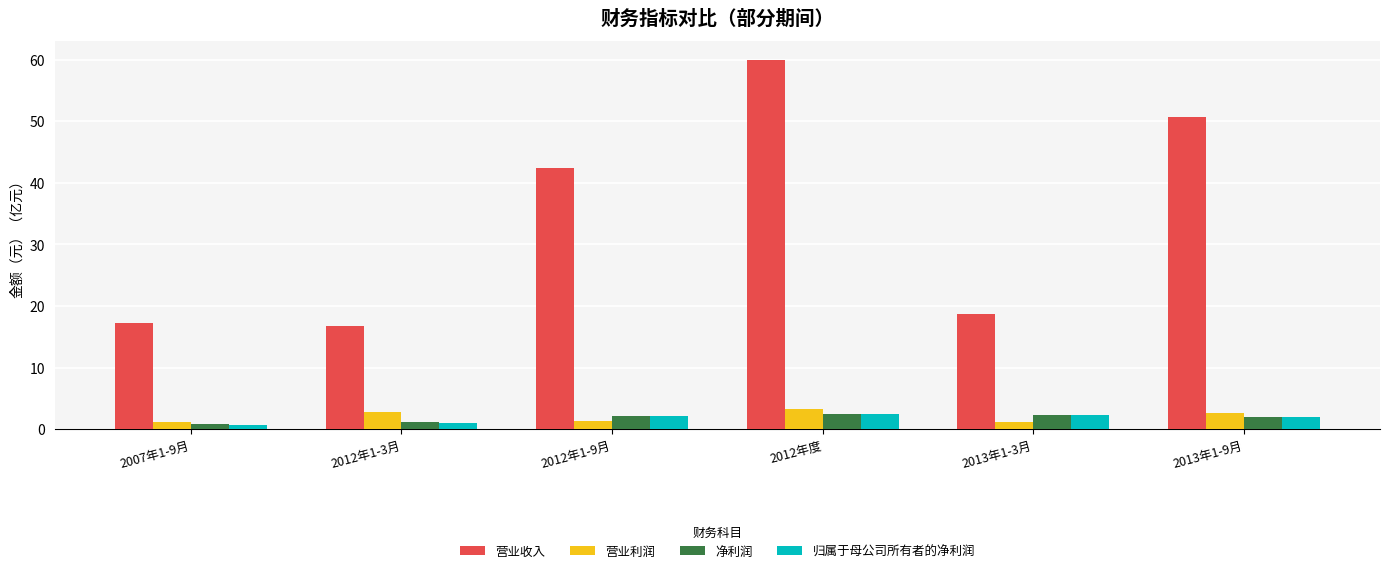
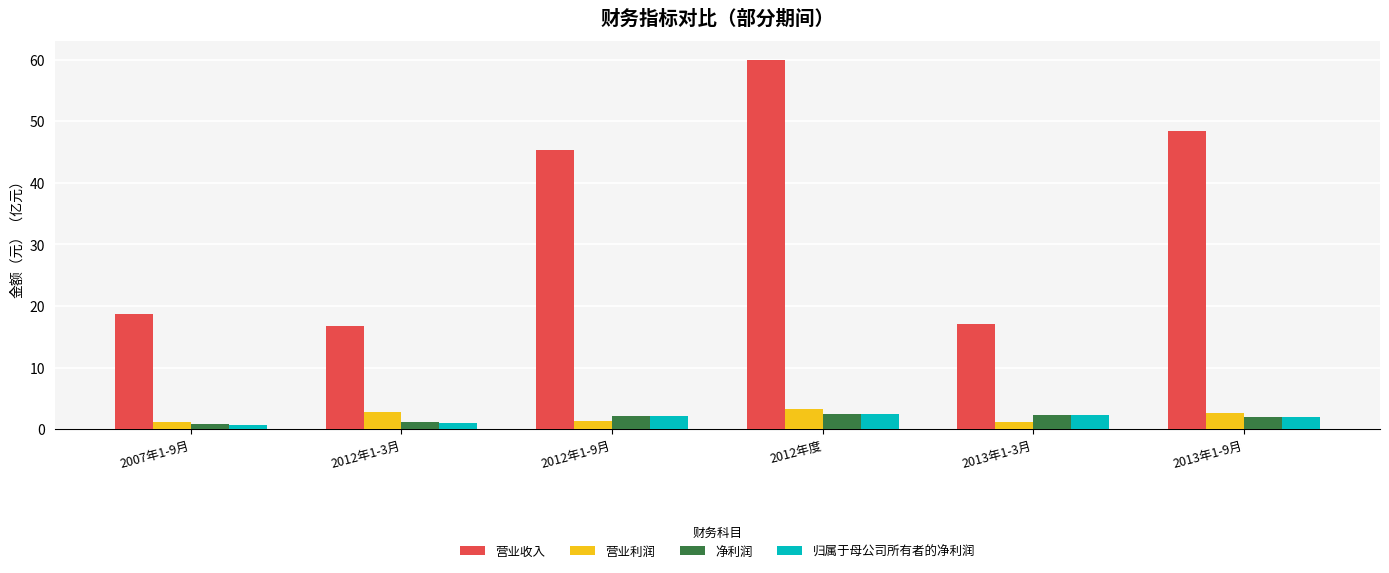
营业收入, 2007年1-9月: 17 -> 19
营业收入, 2012年1-9月: 42 -> 45
营业收入, 2013年1-3月: 19 -> 17
营业收入, 2013年1-9月: 51 -> 48
